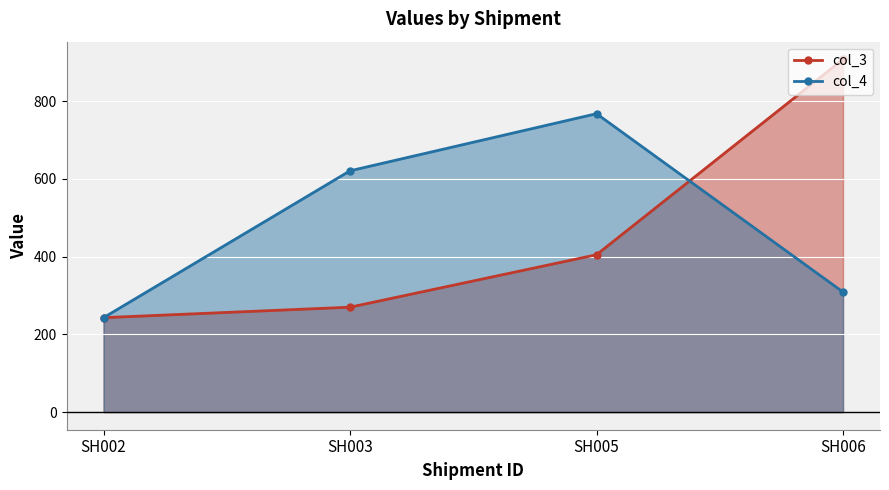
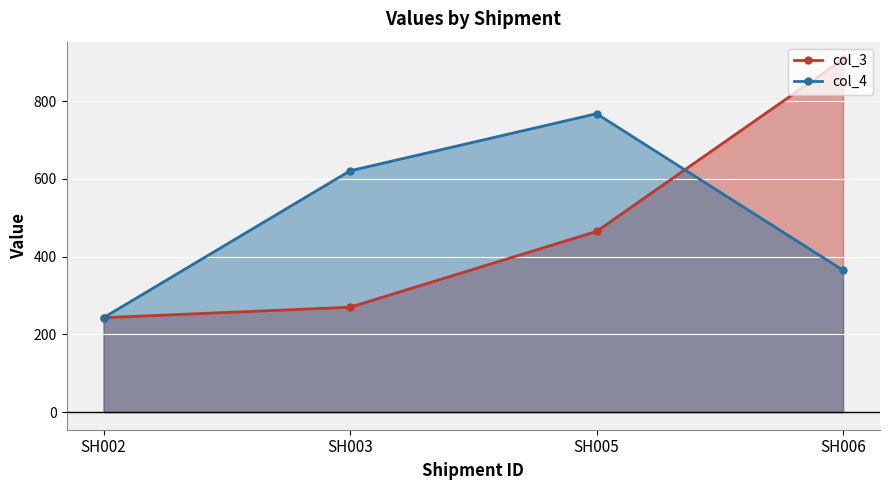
col_3, SH005: 410 -> 470
col_4, SH006: 310 -> 370
